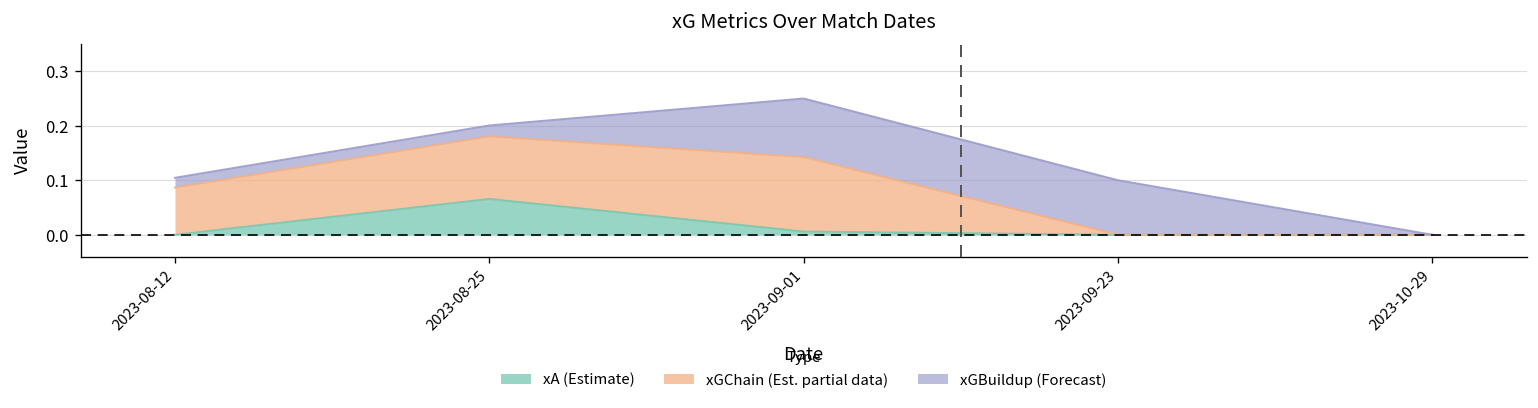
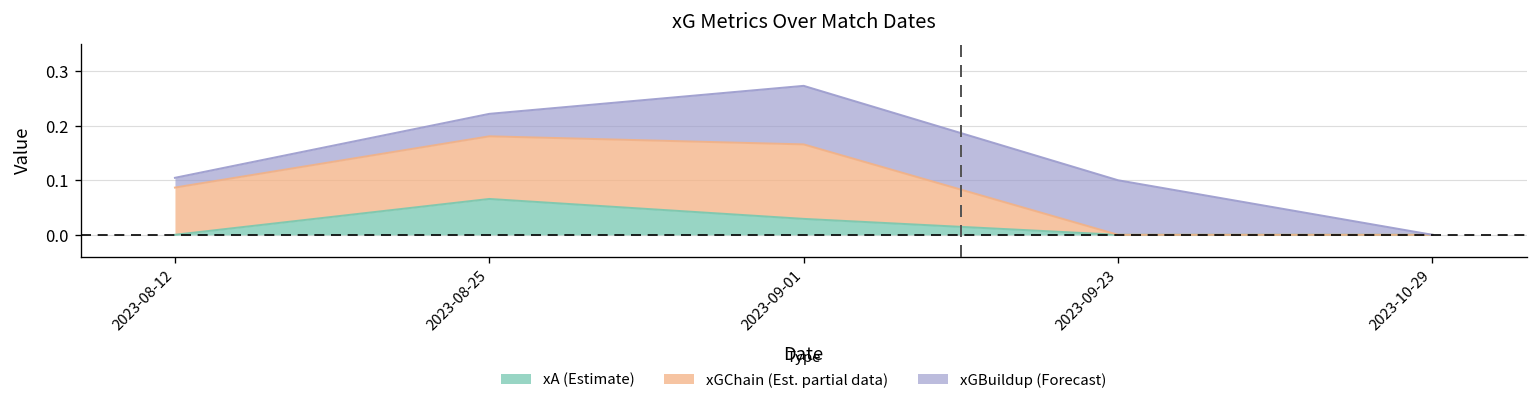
xGBuildup (Forecast), 2023-08-25: 0.02 -> 0.04
xA (Estimate), 2023-09-01: 0.01 -> 0.03
